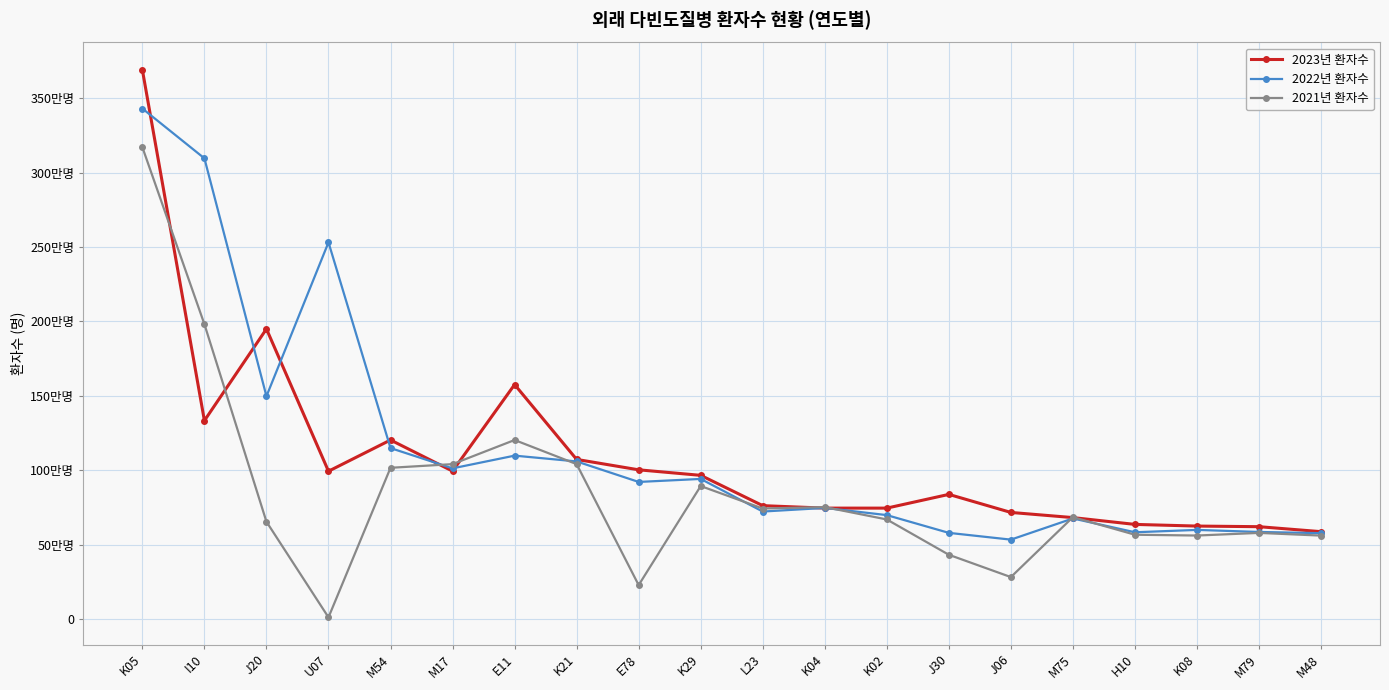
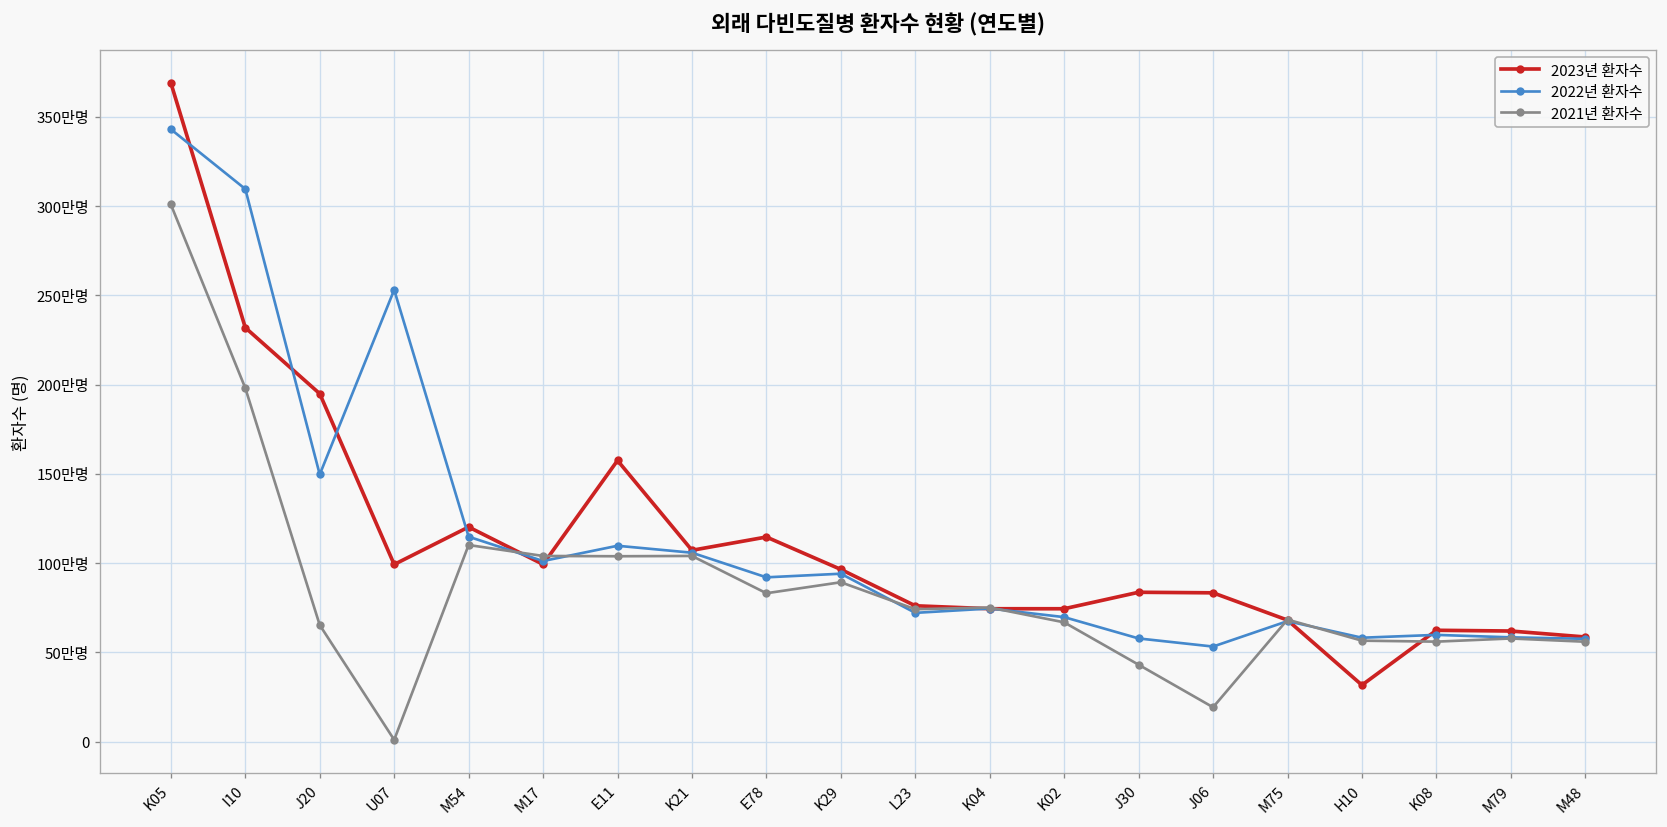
2021년 환자수, K05: 317만명 -> 301만명
2023년 환자수, I10: 133만명 -> 232만명
2021년 환자수, M54: 102만명 -> 110만명
2021년 환자수, E11: 120만명 -> 104만명
2023년 환자수, E78: 100만명 -> 115만명
2021년 환자수, E78: 23만명 -> 83만명
2023년 환자수, J06: 72만명 -> 83만명
2021년 환자수, J06: 28만명 -> 19만명
2023년 환자수, H10: 64만명 -> 32만명
